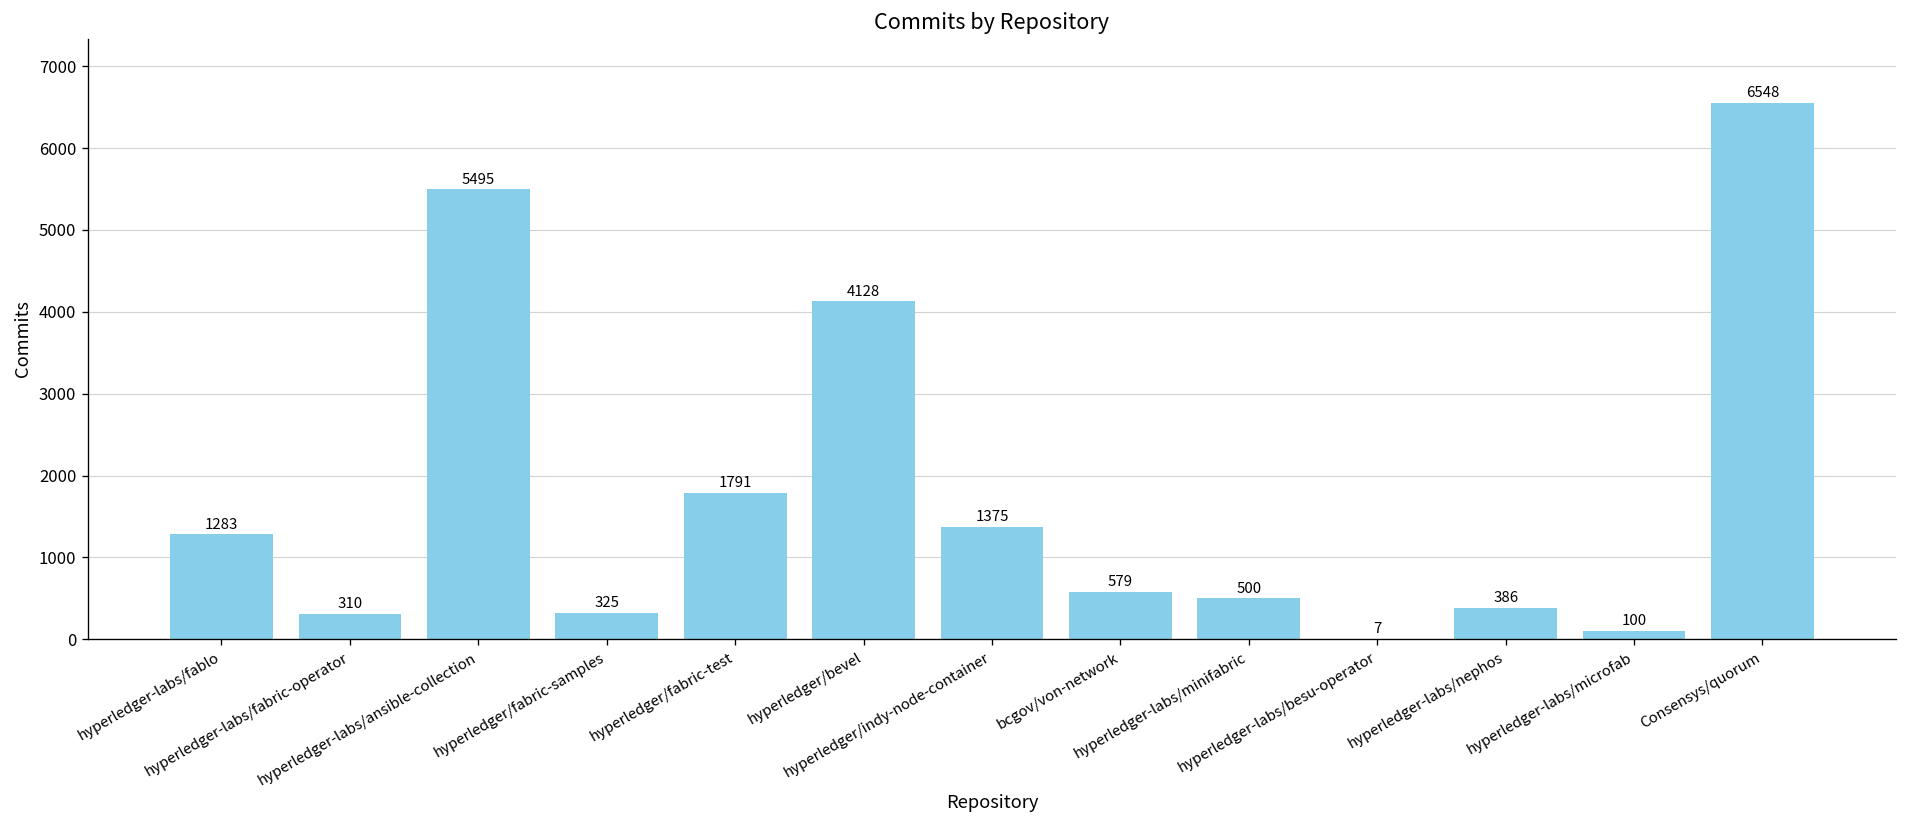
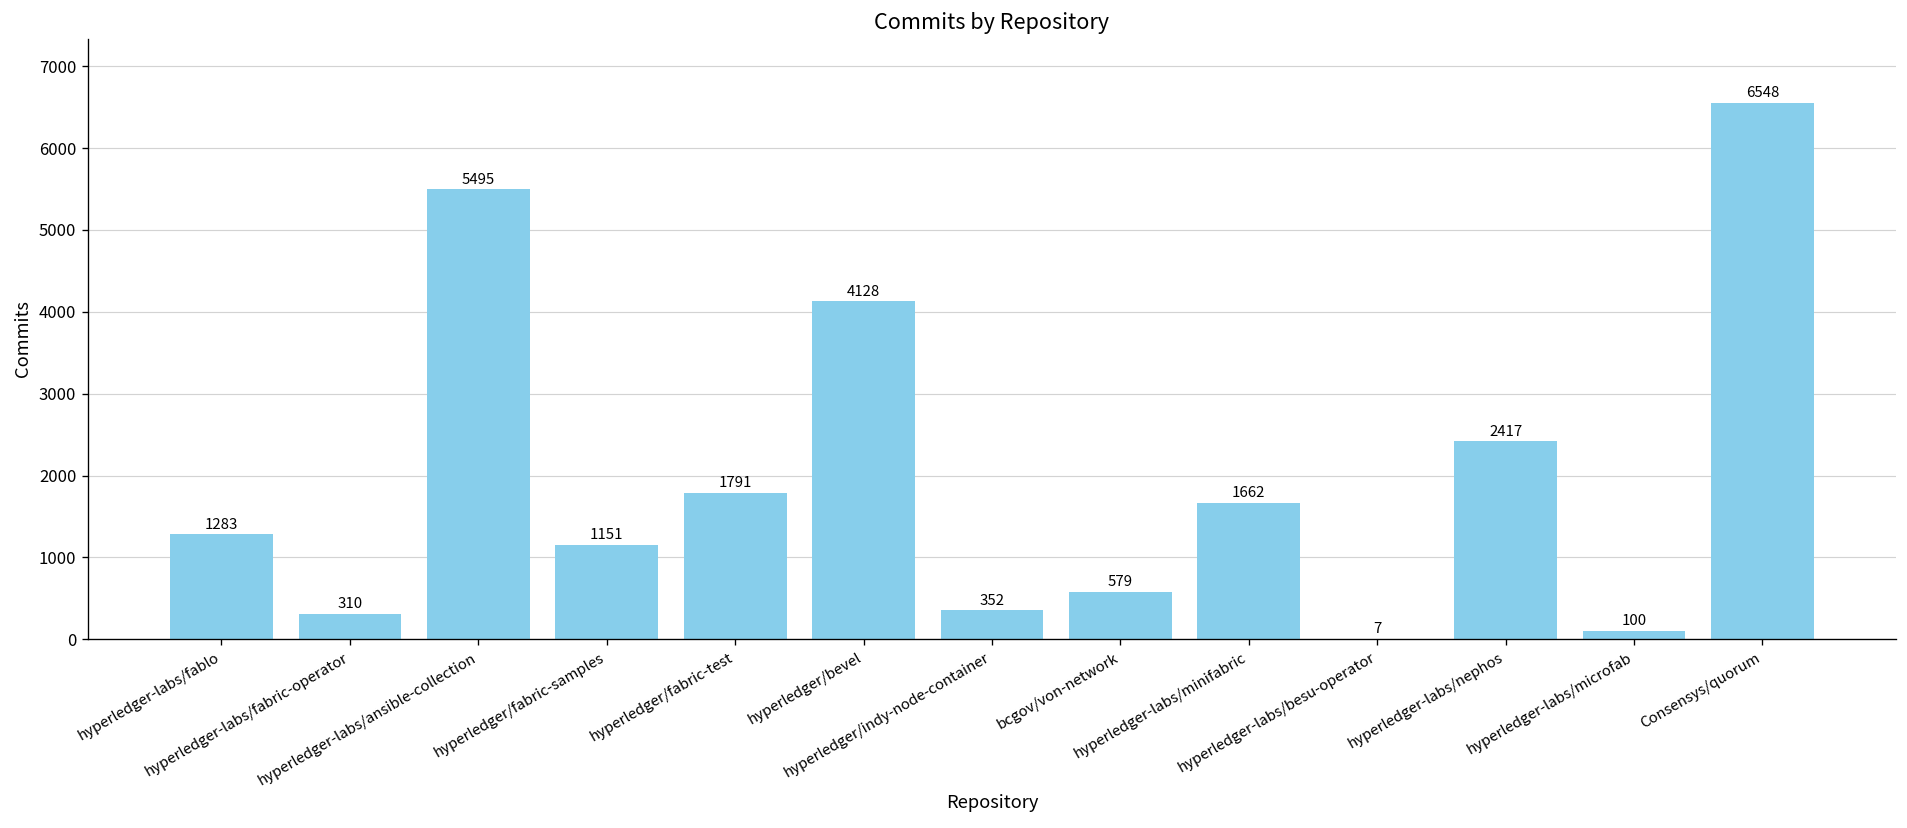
hyperledger/fabric-samples: 325 -> 1151
hyperledger/indy-node-container: 1375 -> 352
hyperledger-labs/minifabric: 500 -> 1662
hyperledger-labs/nephos: 386 -> 2417
